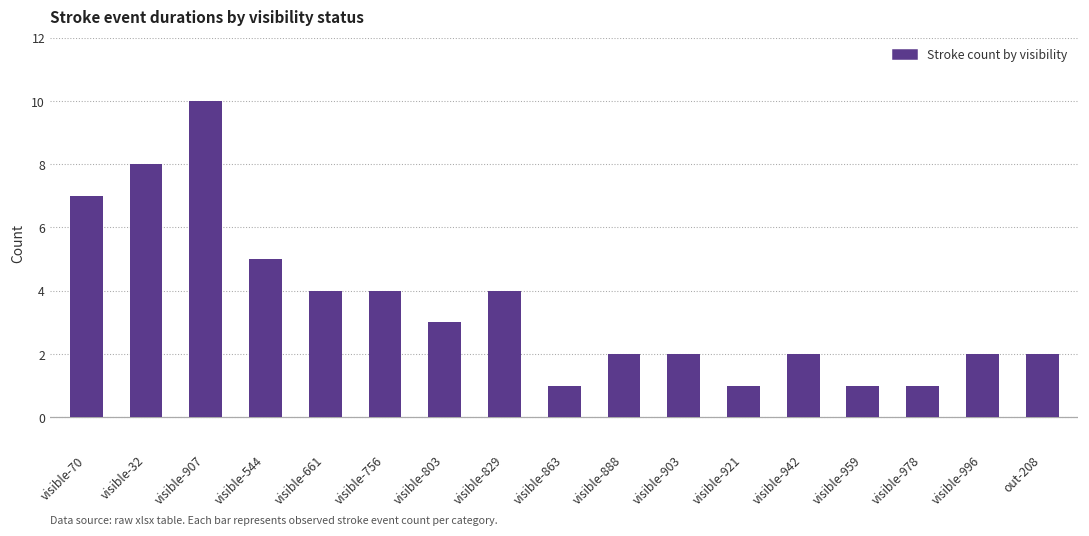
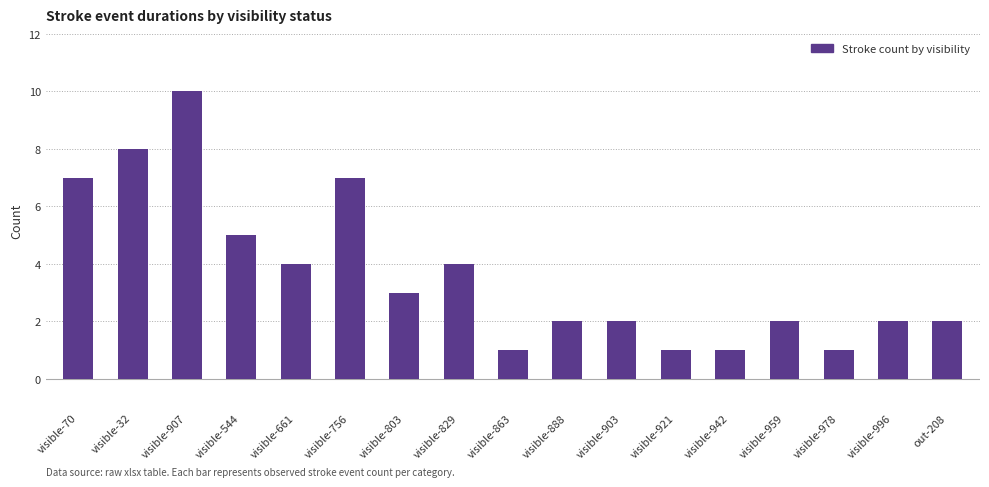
visible-756: 4 -> 7
visible-942: 2 -> 1
visible-959: 1 -> 2
